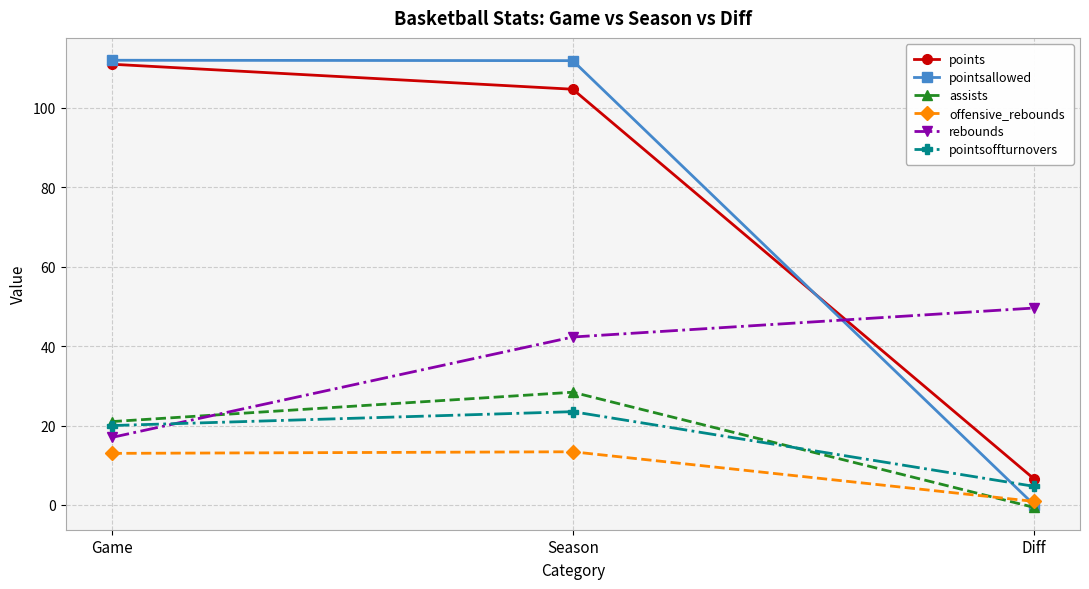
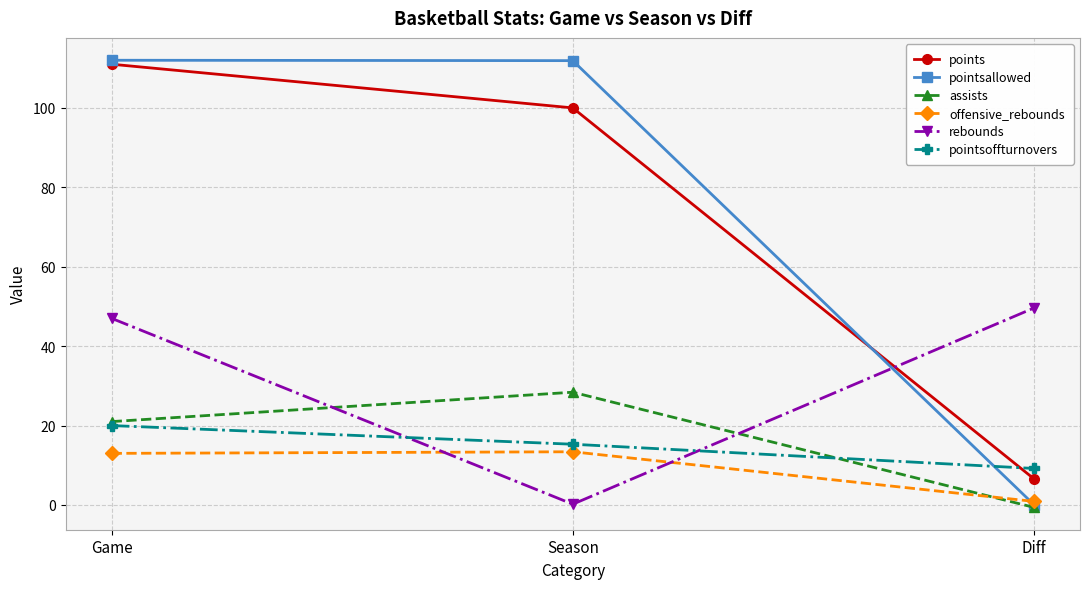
rebounds, Game: 17 -> 47
points, Season: 105 -> 100
rebounds, Season: 42 -> 0
pointsoffturnovers, Season: 24 -> 15
pointsoffturnovers, Diff: 5 -> 9
